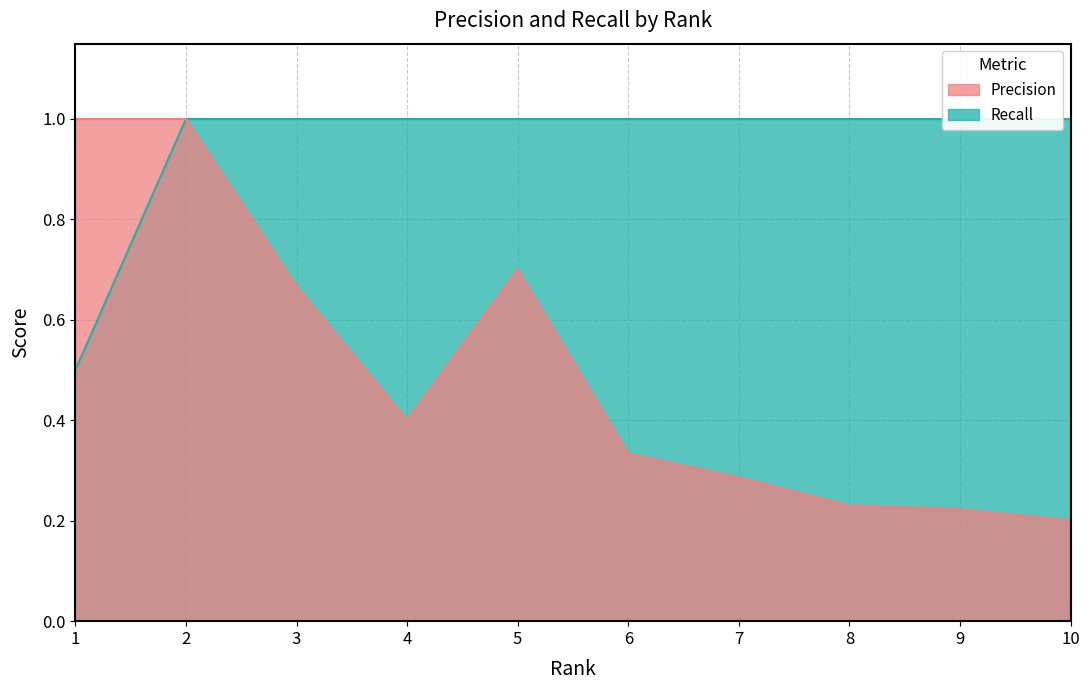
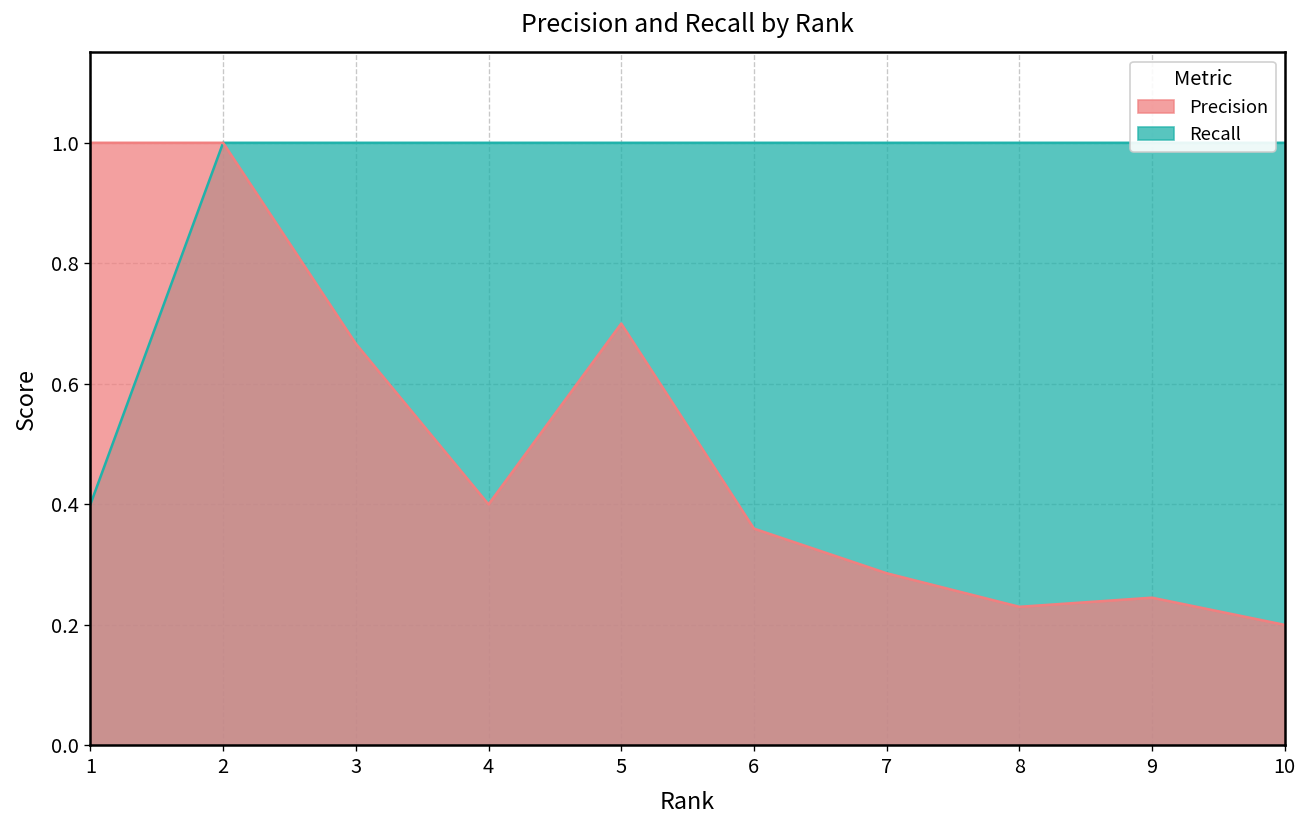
Recall, 1: 0.5 -> 0.4
Precision, 6: 0.33 -> 0.36
Precision, 9: 0.22 -> 0.25
